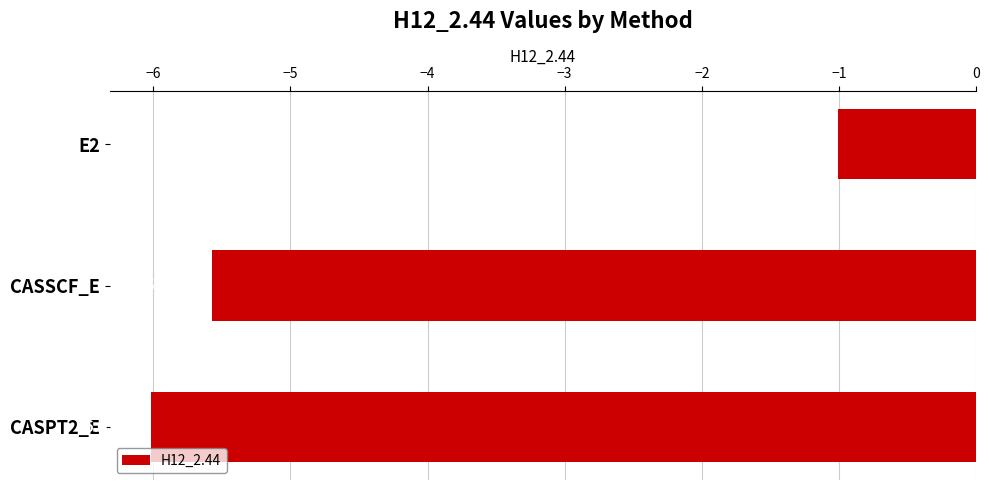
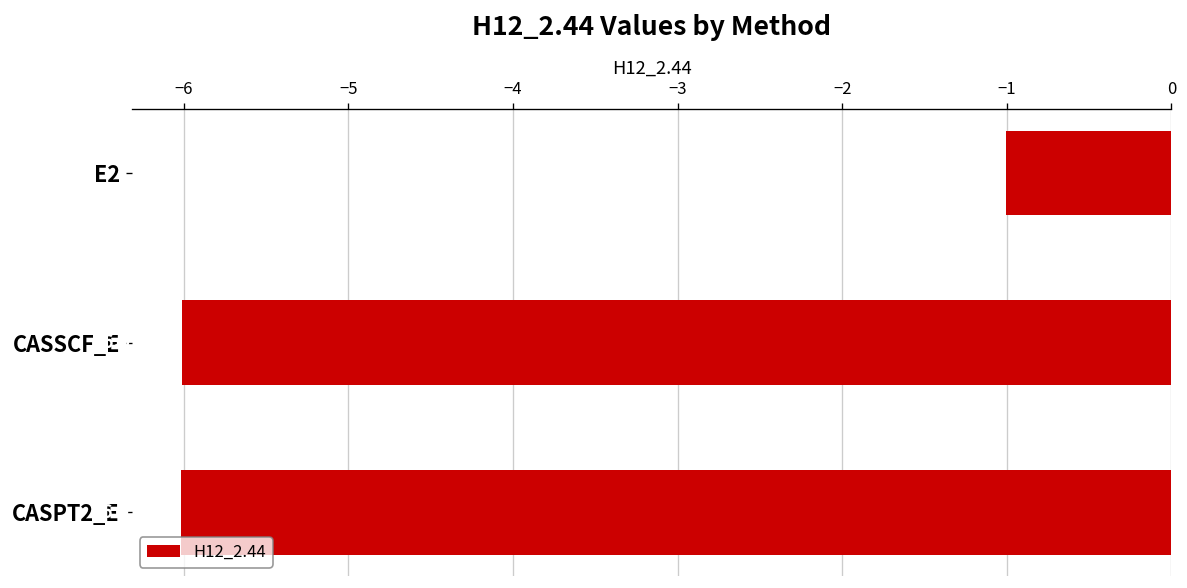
CASSCF_E: -5.57 -> -6.01
